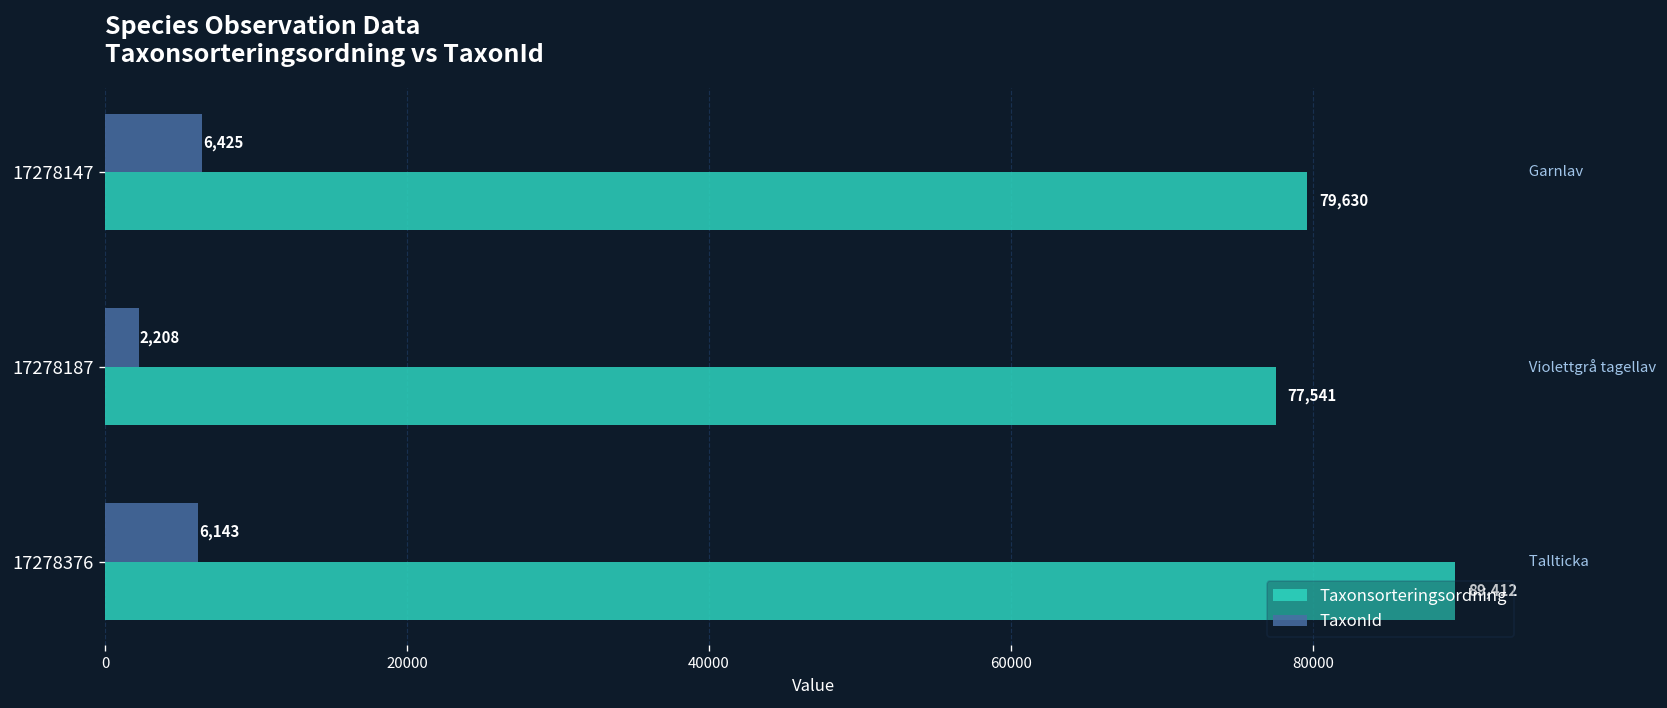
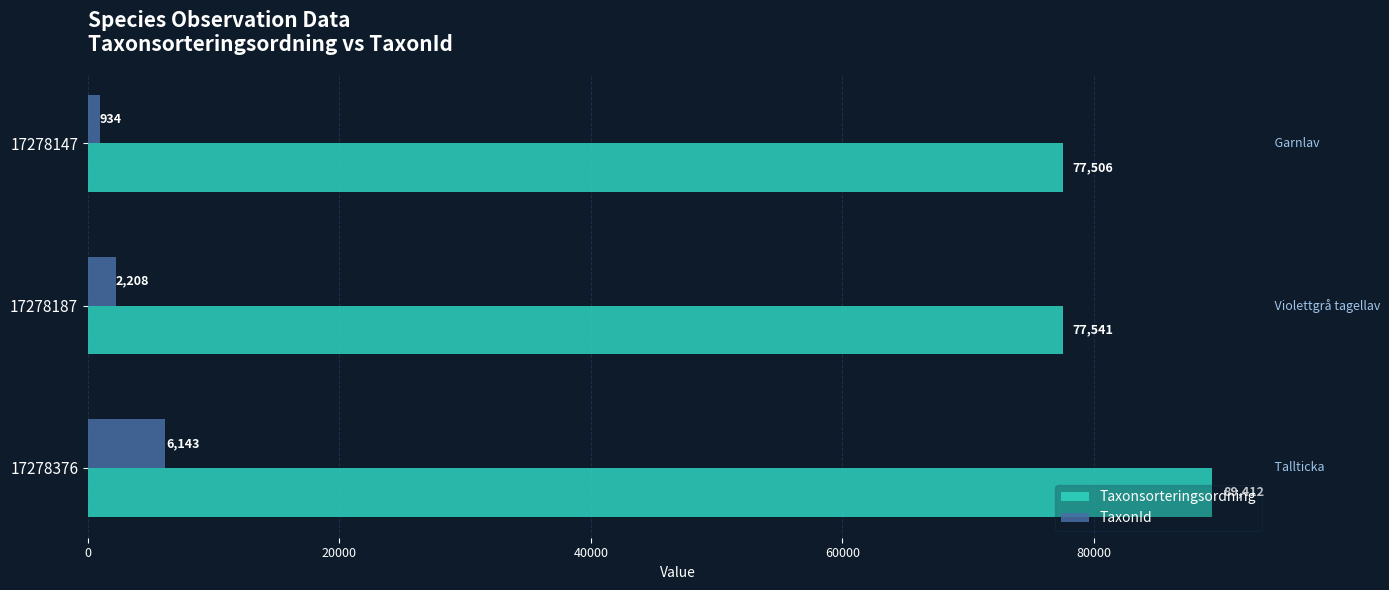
TaxonId, 17278147: 6,425 -> 934
Taxonsorteringsordning, 17278147: 79,630 -> 77,506
